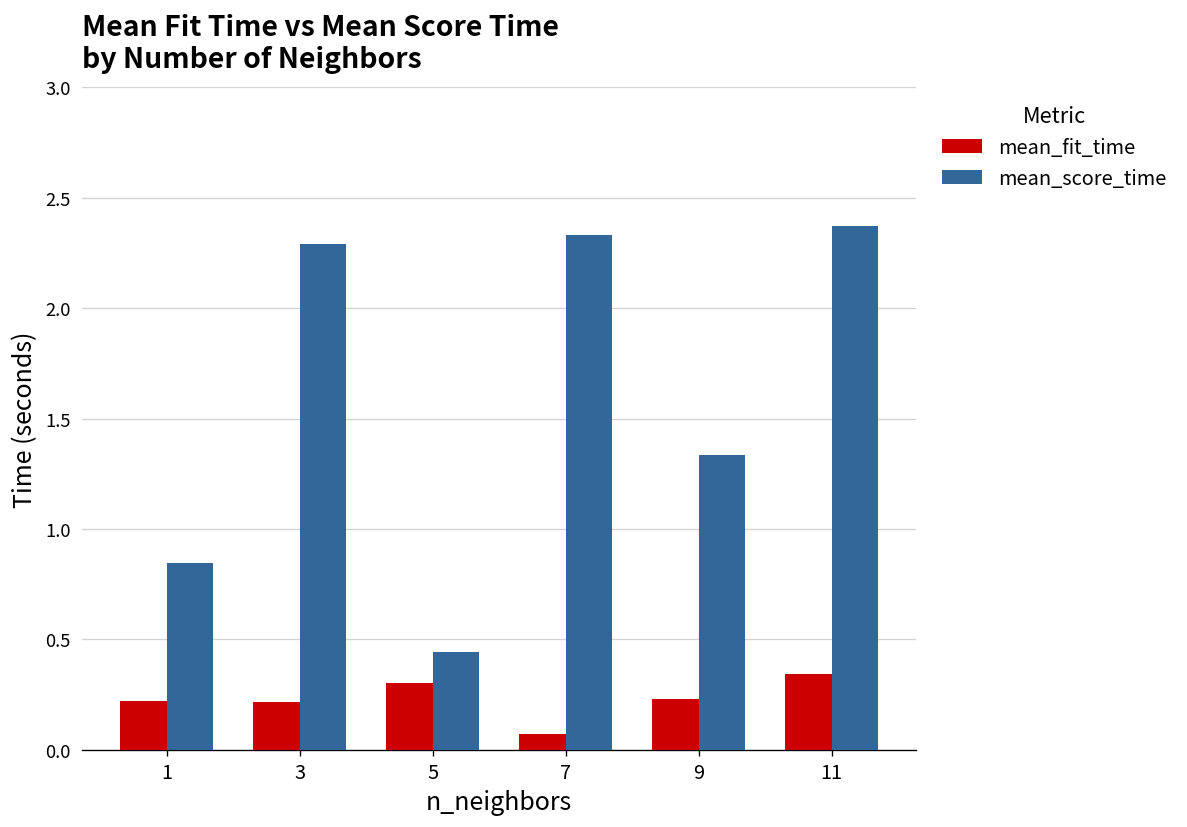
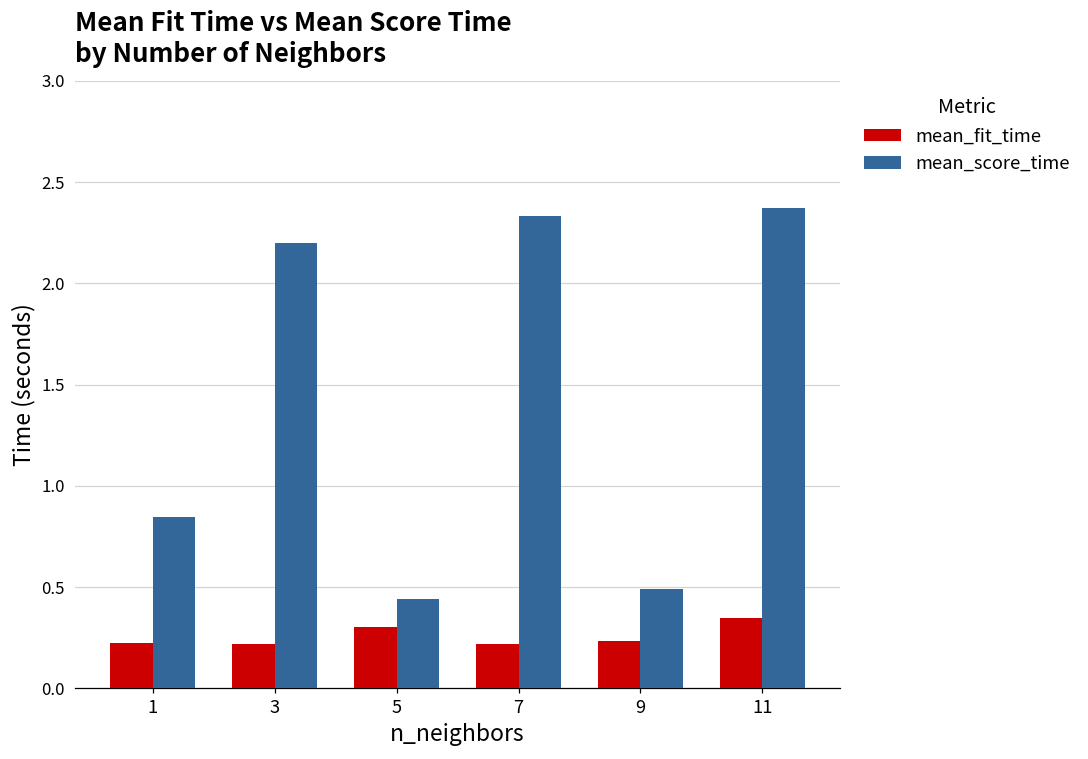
mean_score_time, 3: 2.29 -> 2.20
mean_fit_time, 7: 0.07 -> 0.22
mean_score_time, 9: 1.33 -> 0.49
